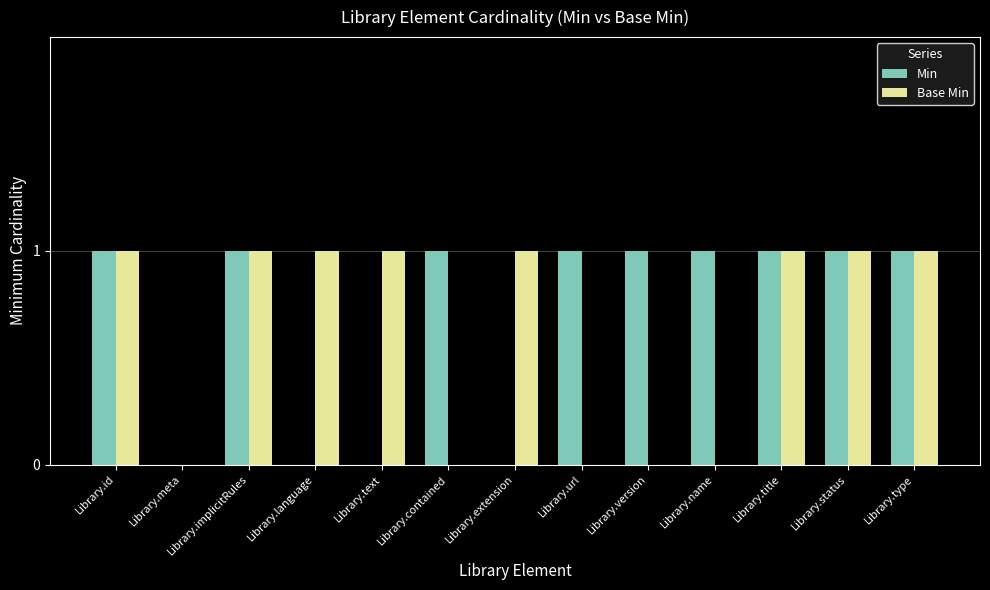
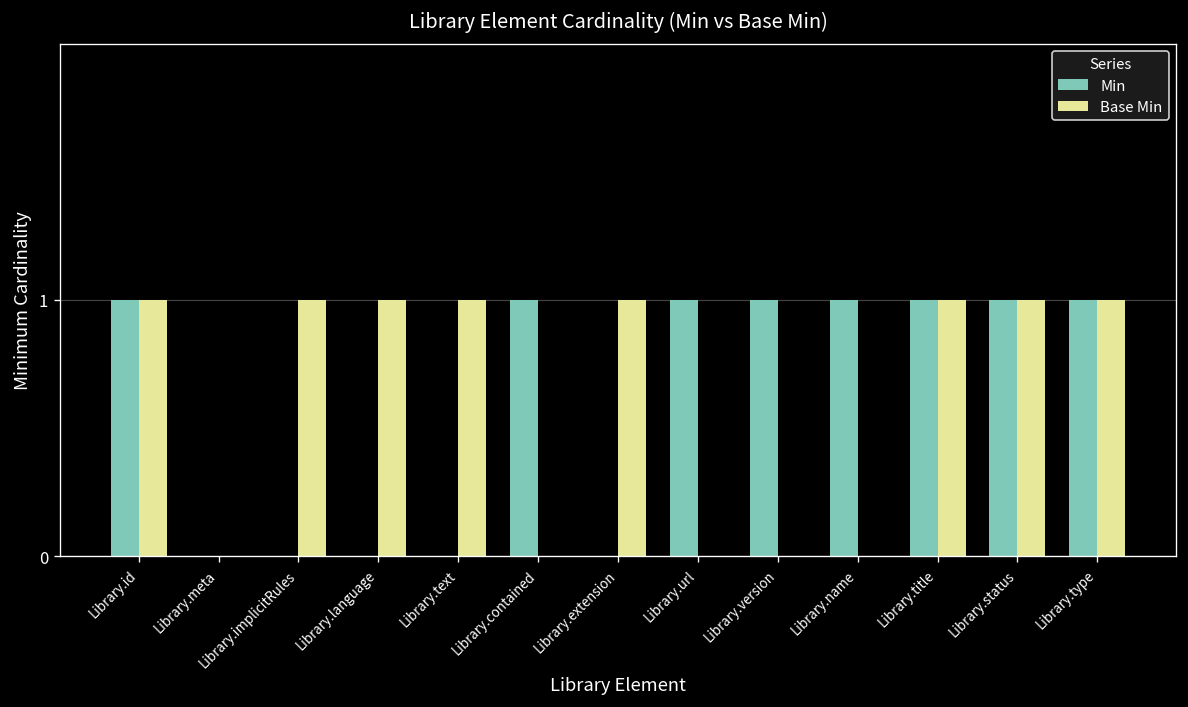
Min, Library.implicitRules: 1 -> 0
